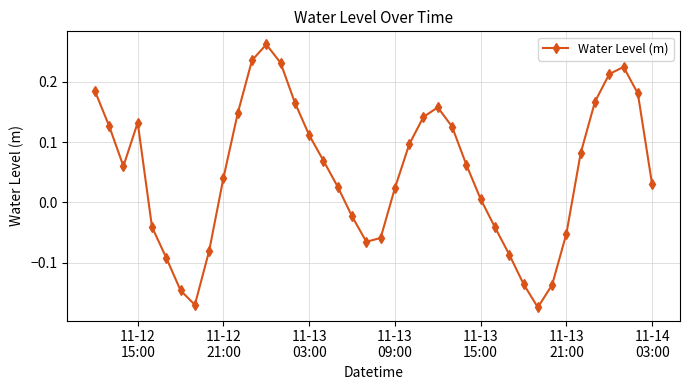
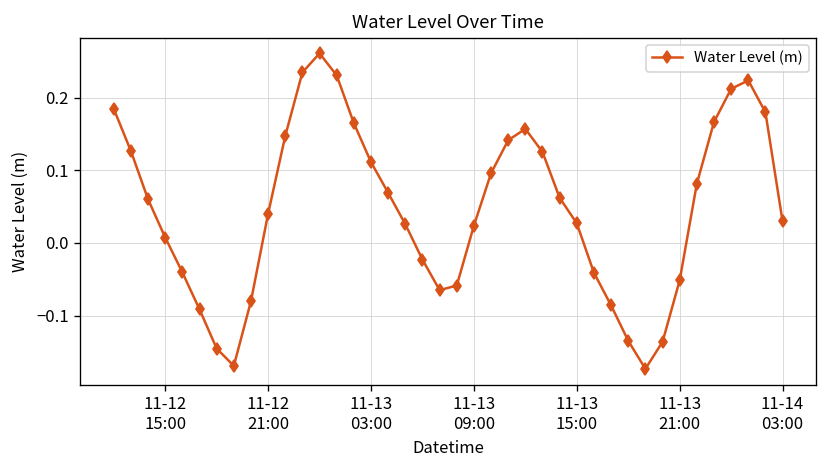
11-12 15:00: 0.13 -> 0.01
11-13 15:00: 0.01 -> 0.03
